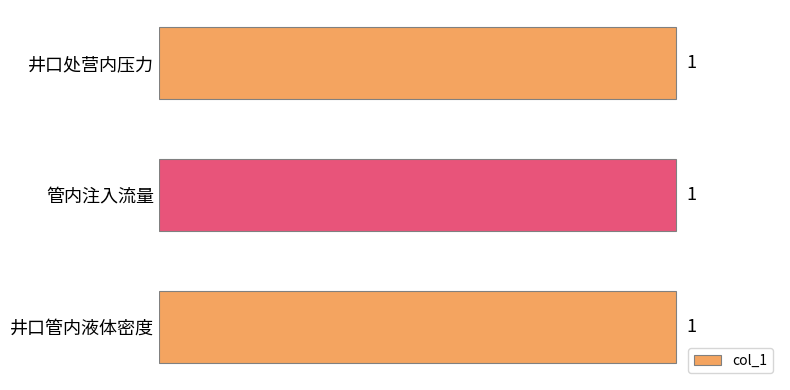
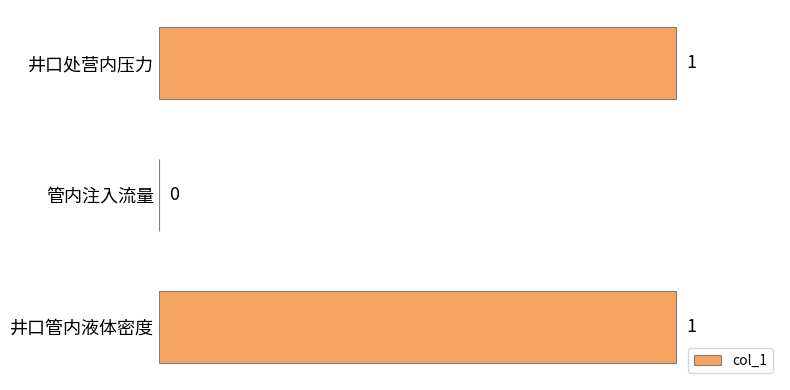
管内注入流量: 1 -> 0
